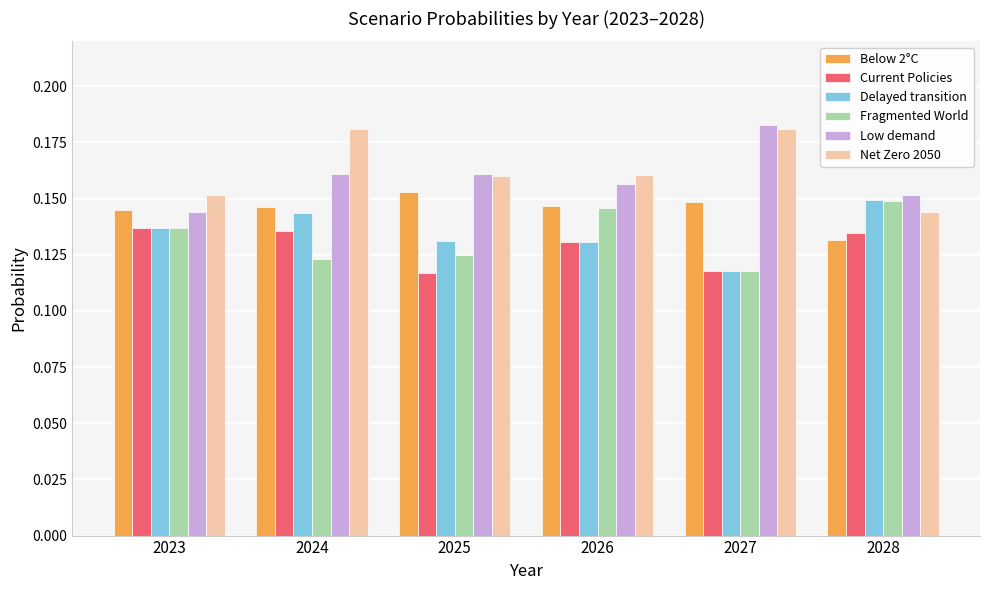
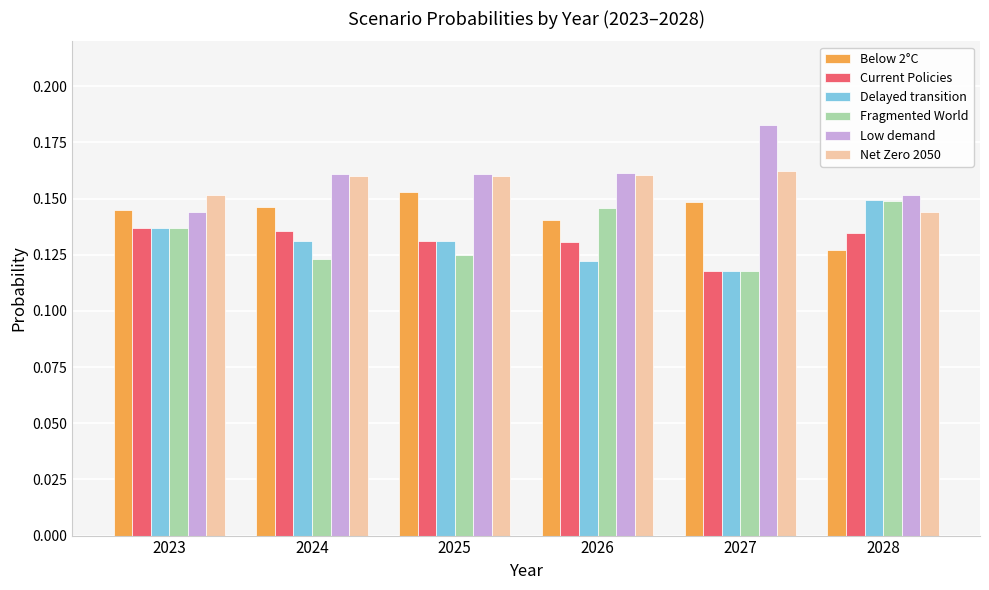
Delayed transition, 2024: 0.144 -> 0.131
Net Zero 2050, 2024: 0.181 -> 0.160
Current Policies, 2025: 0.117 -> 0.131
Below 2°C, 2026: 0.147 -> 0.141
Delayed transition, 2026: 0.131 -> 0.122
Low demand, 2026: 0.156 -> 0.161
Net Zero 2050, 2027: 0.181 -> 0.162
Below 2°C, 2028: 0.132 -> 0.127
